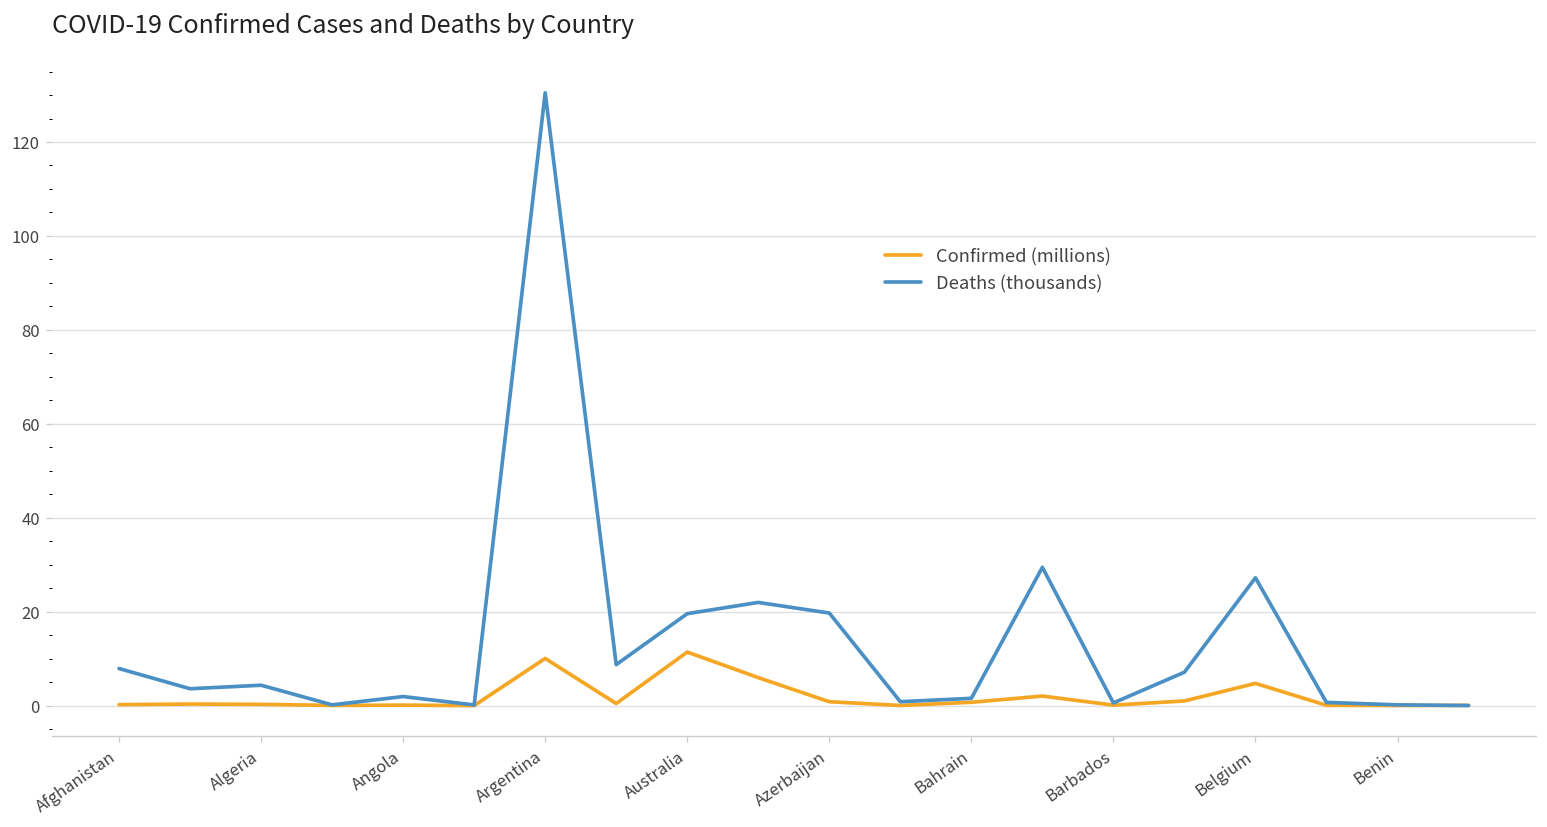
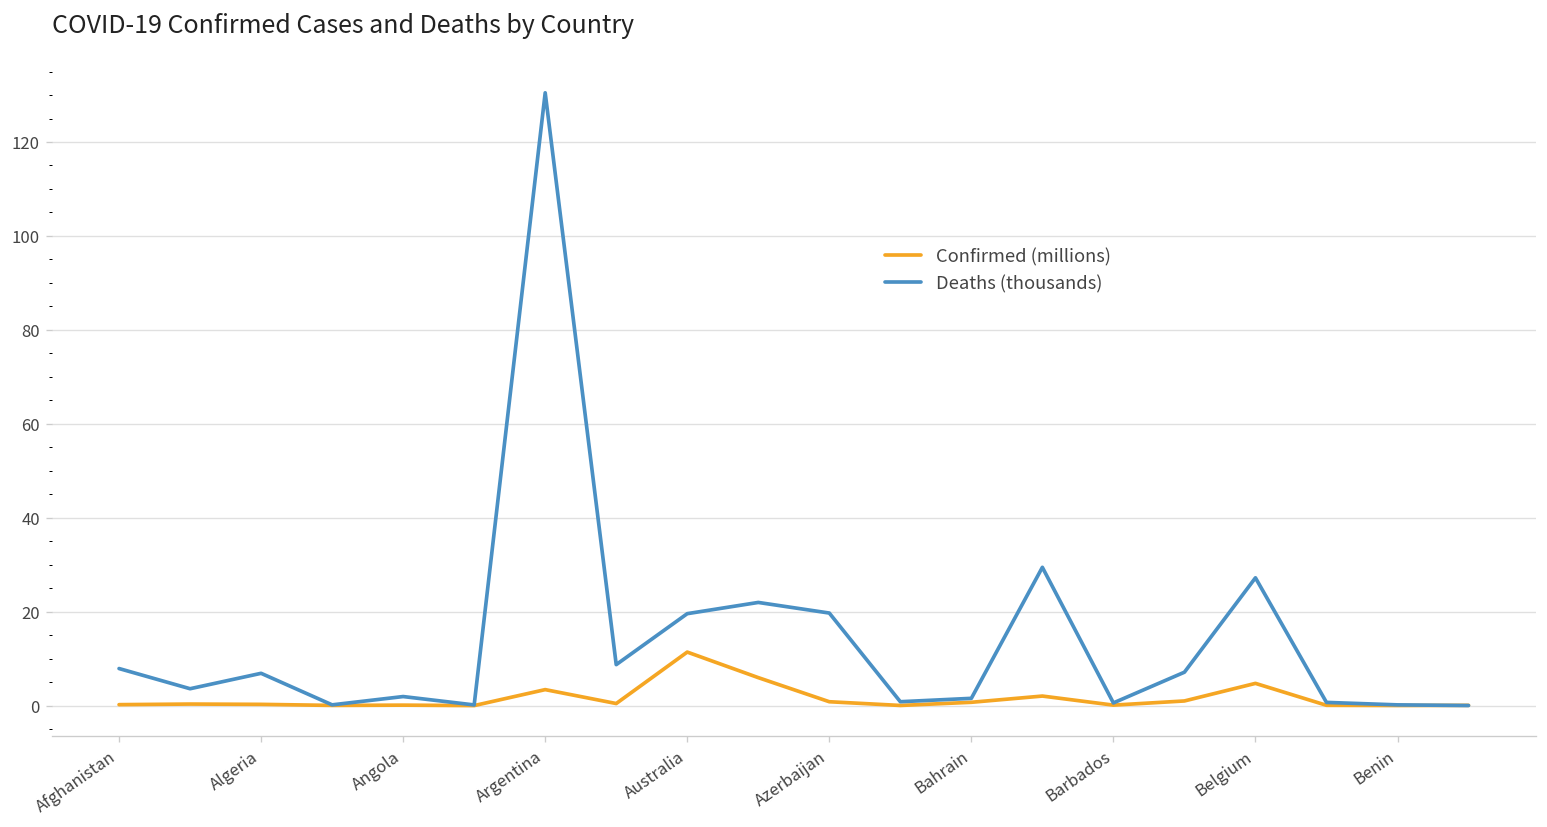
Deaths (thousands), Algeria: 4 -> 7
Confirmed (millions), Argentina: 10 -> 3
